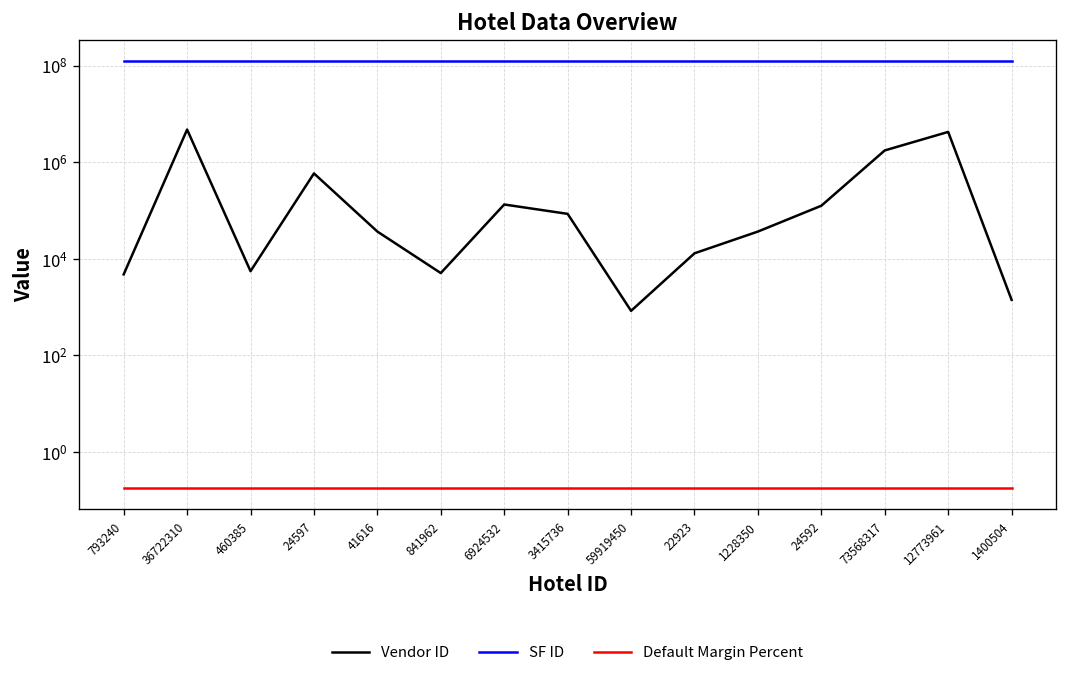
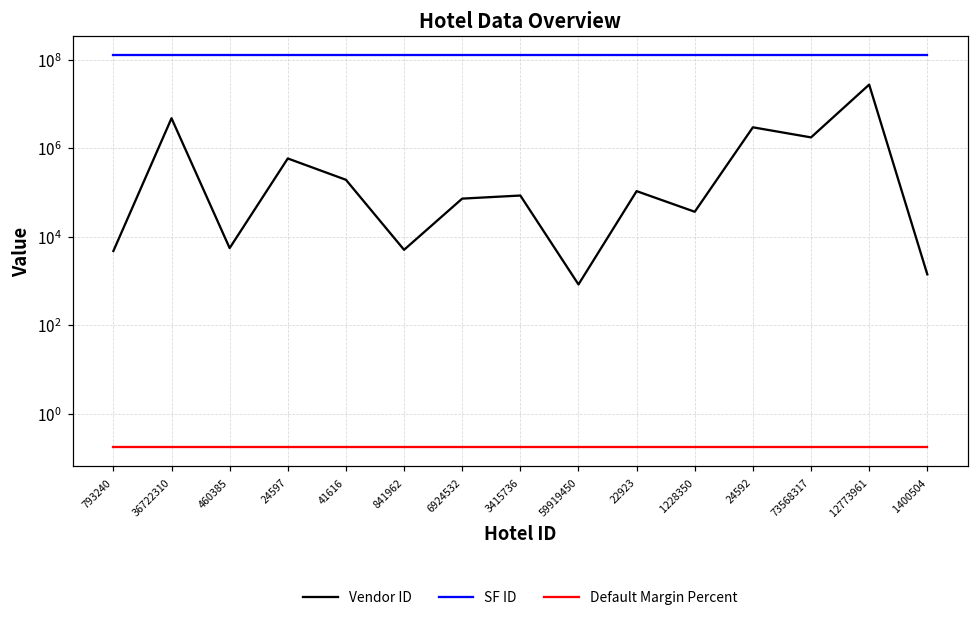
Vendor ID, 41616: 40000 -> 200000
Vendor ID, 6924532: 130000 -> 70000
Vendor ID, 22923: 13000 -> 110000
Vendor ID, 24592: 130000 -> 3000000
Vendor ID, 12773961: 4000000 -> 30000000
